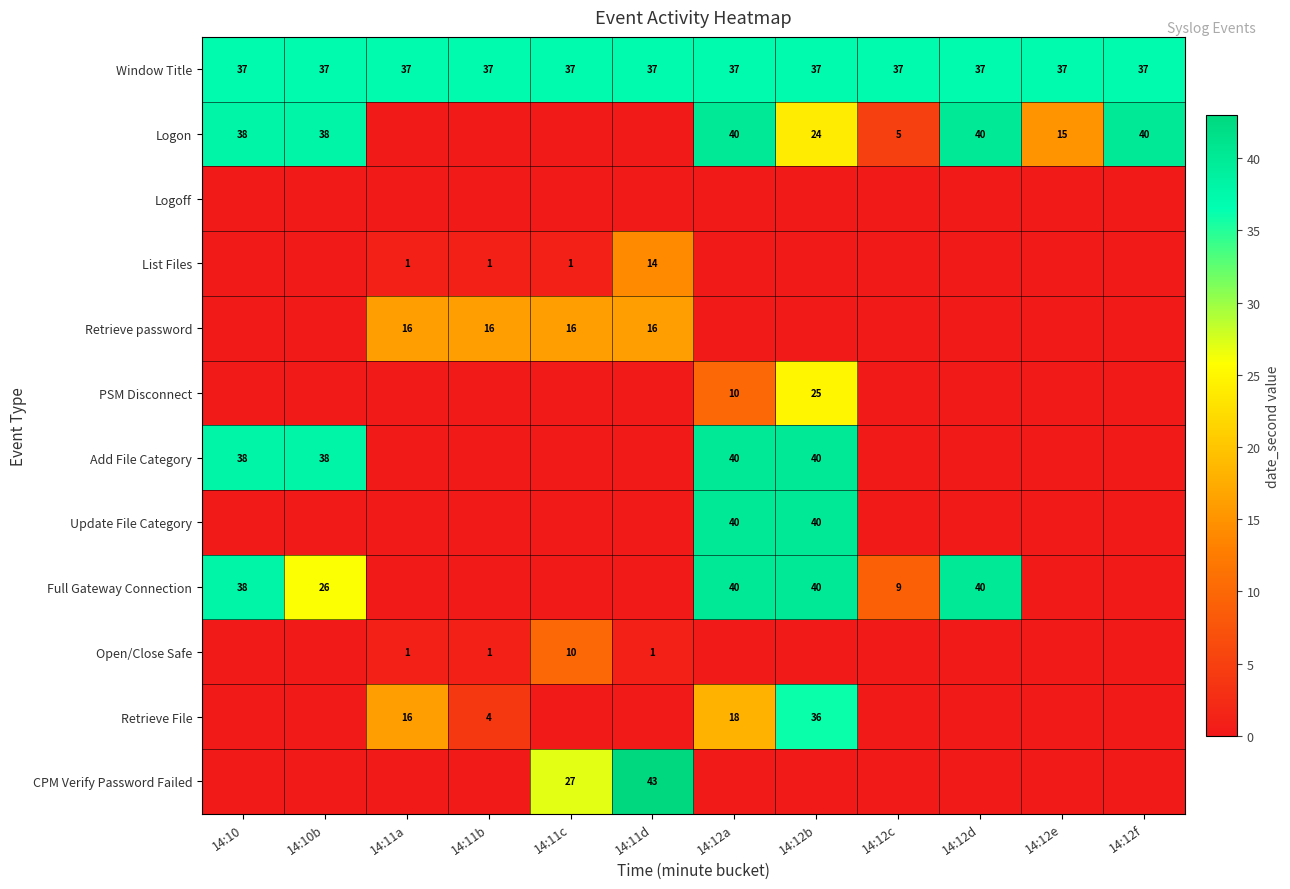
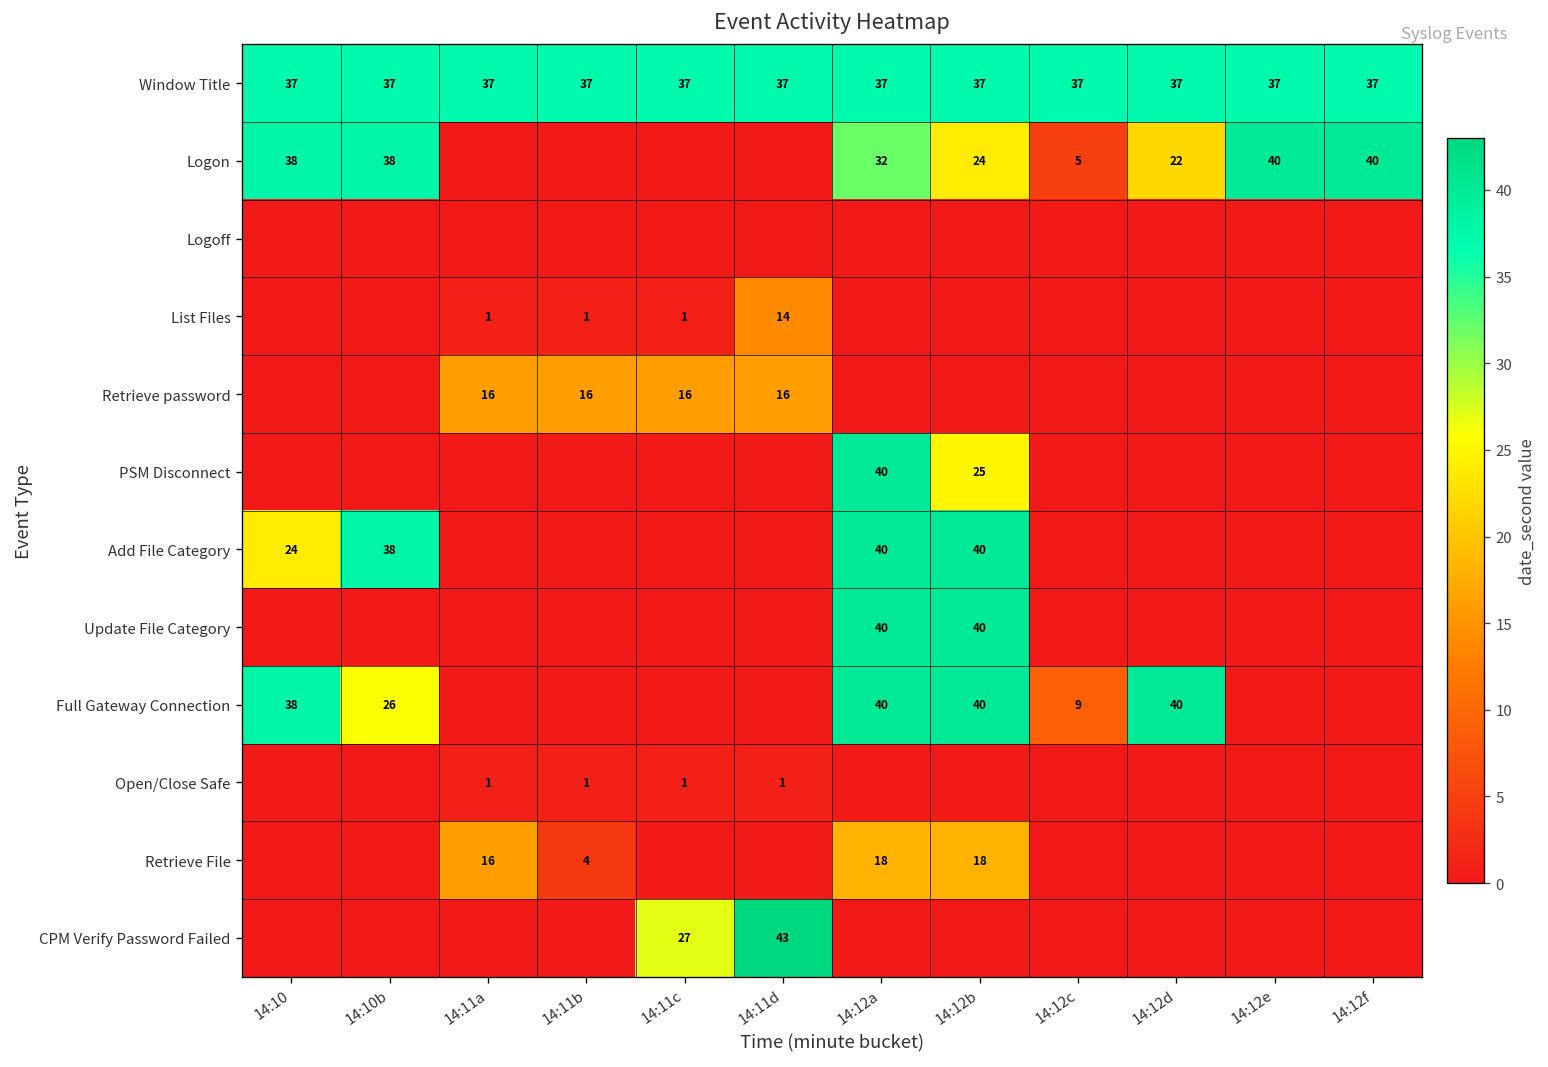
Logon, 14:12a: 40 -> 32
Logon, 14:12d: 40 -> 22
Logon, 14:12e: 15 -> 40
PSM Disconnect, 14:12a: 10 -> 40
Add File Category, 14:10: 38 -> 24
Open/Close Safe, 14:11c: 10 -> 1
Retrieve File, 14:12b: 36 -> 18
